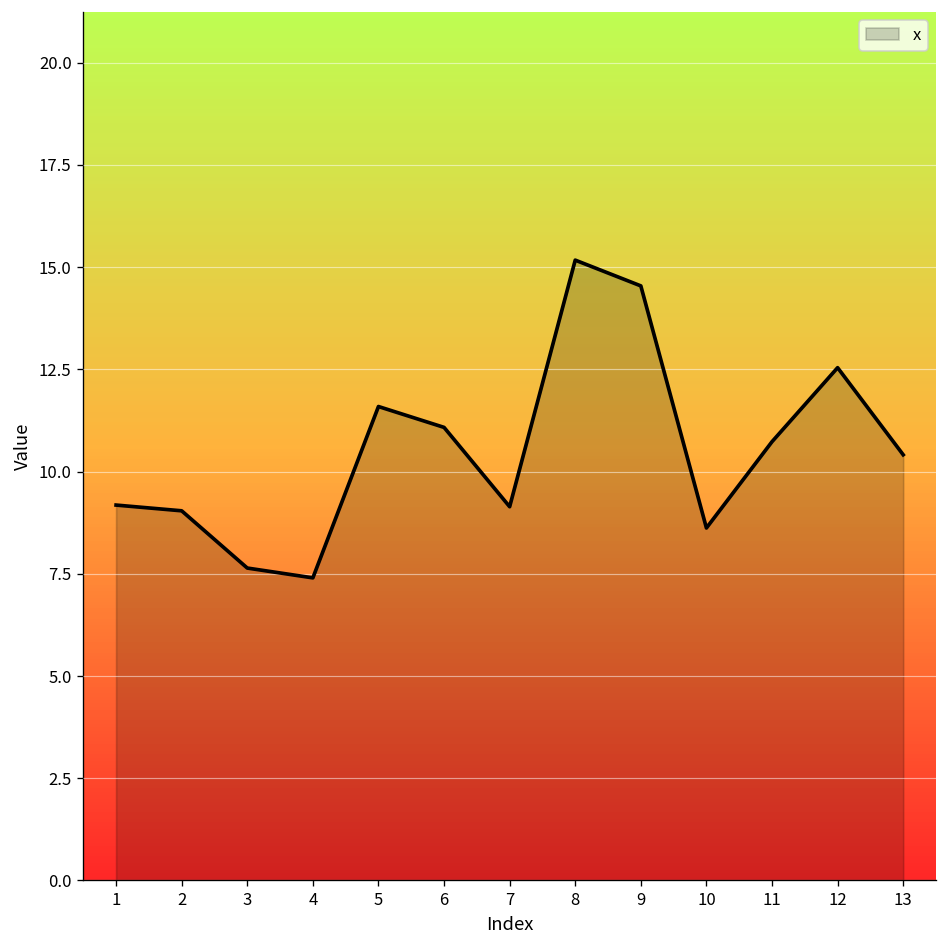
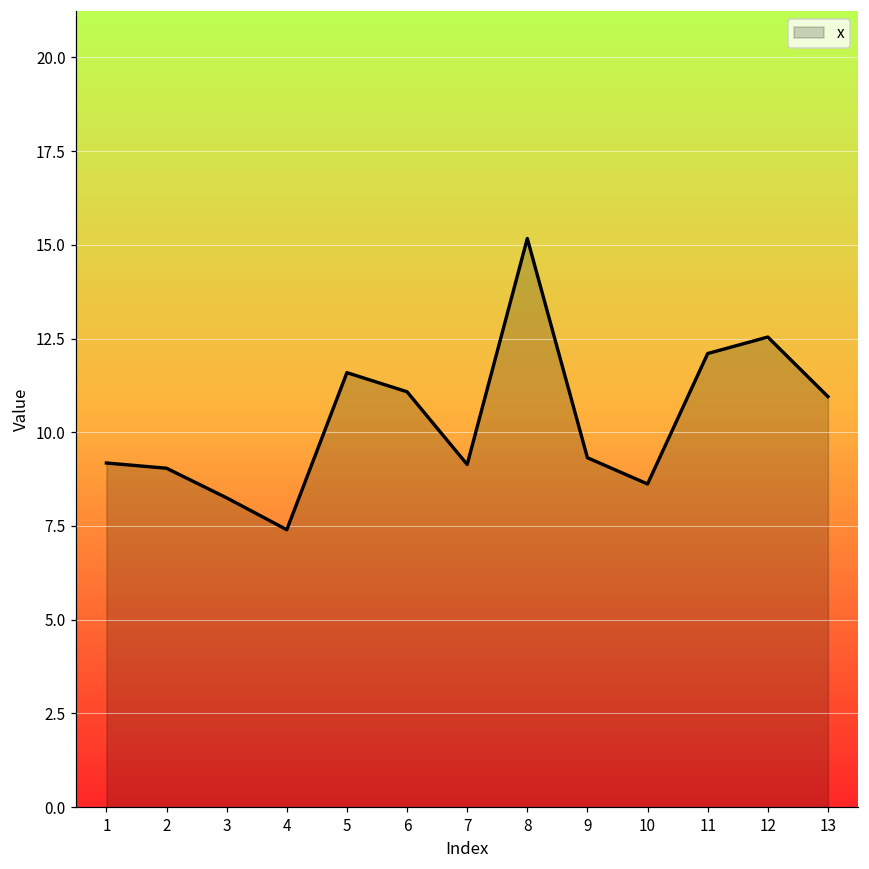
3: 7.6 -> 8.3
9: 14.5 -> 9.3
11: 10.7 -> 12.1
13: 10.4 -> 11.0
